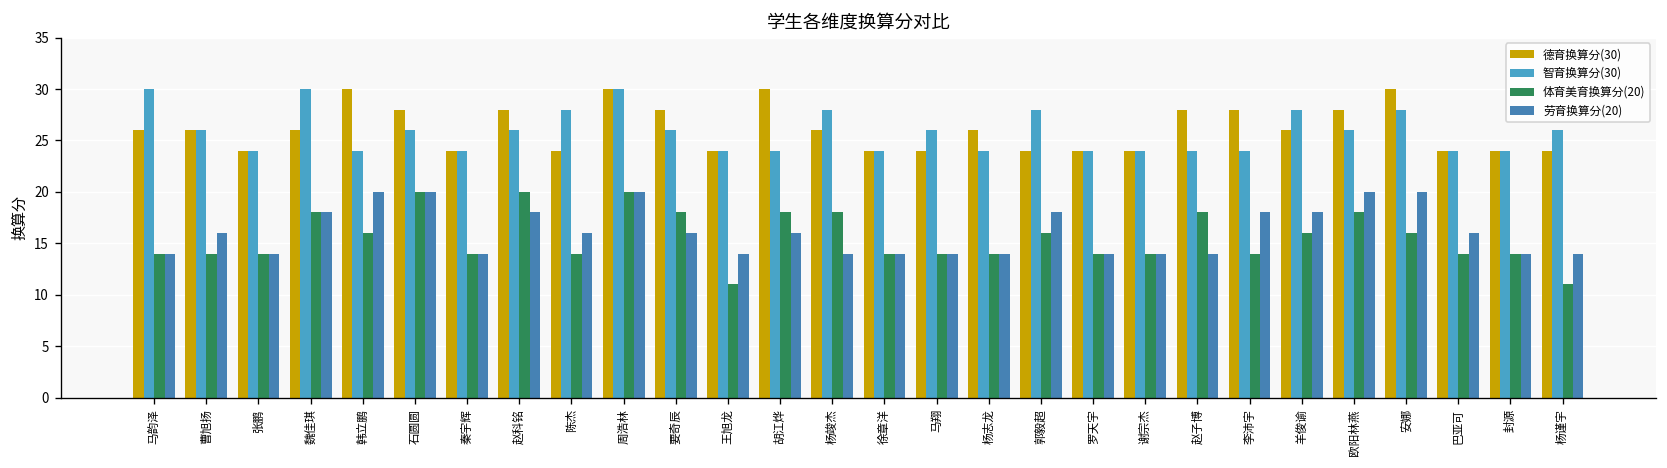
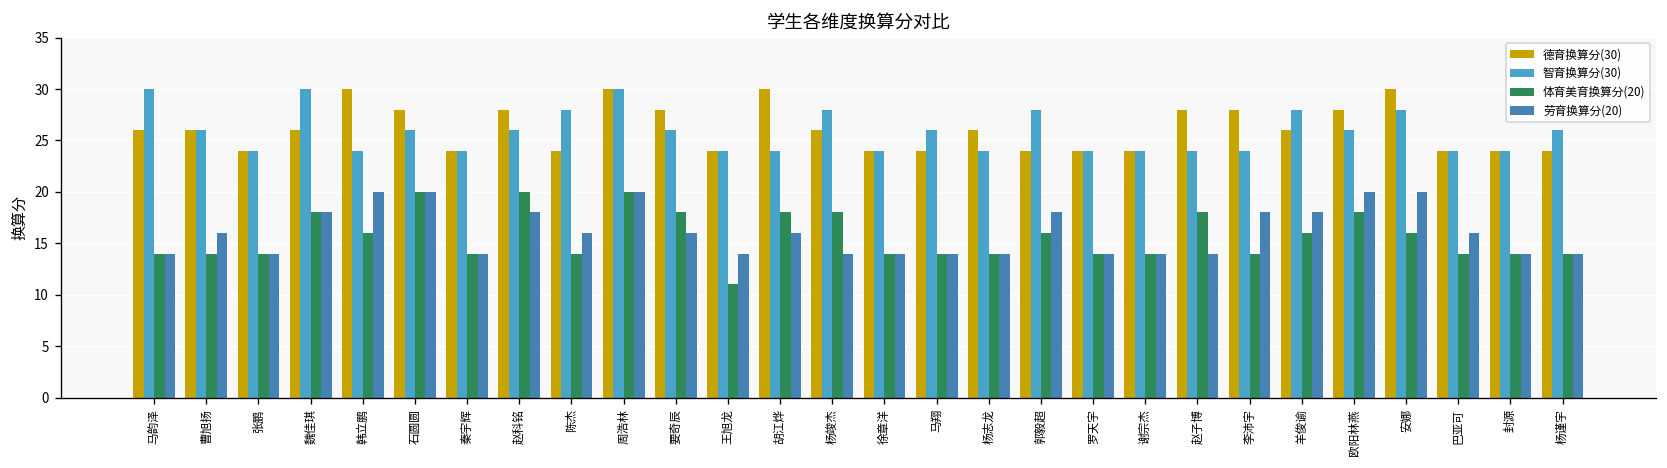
体育美育换算分(20), 杨谨宇: 11 -> 14
